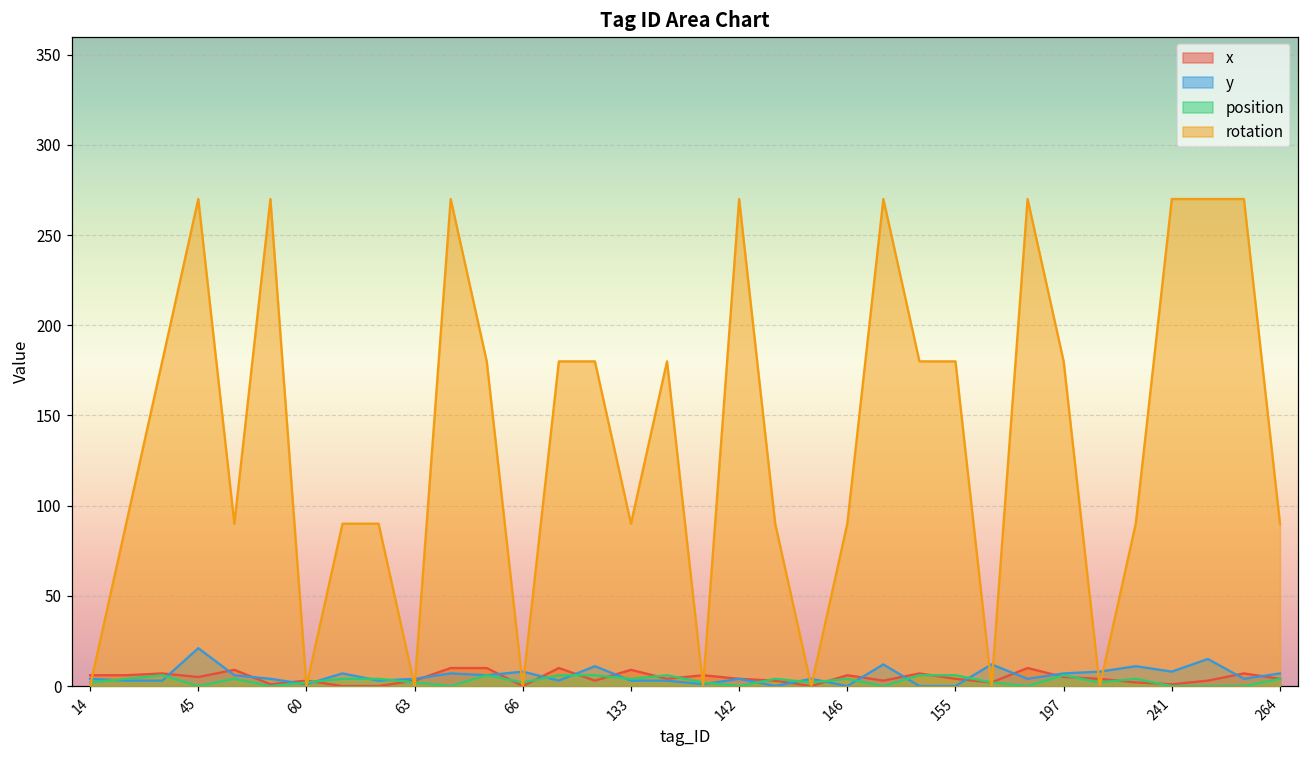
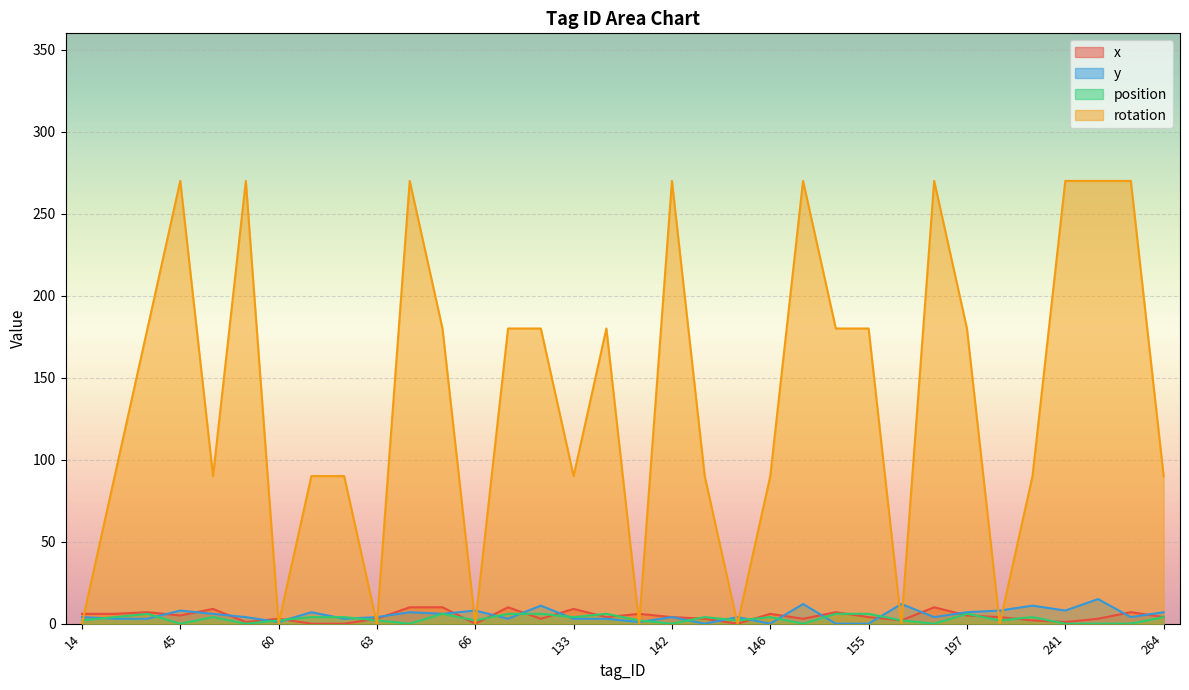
y, 45: 21 -> 8
